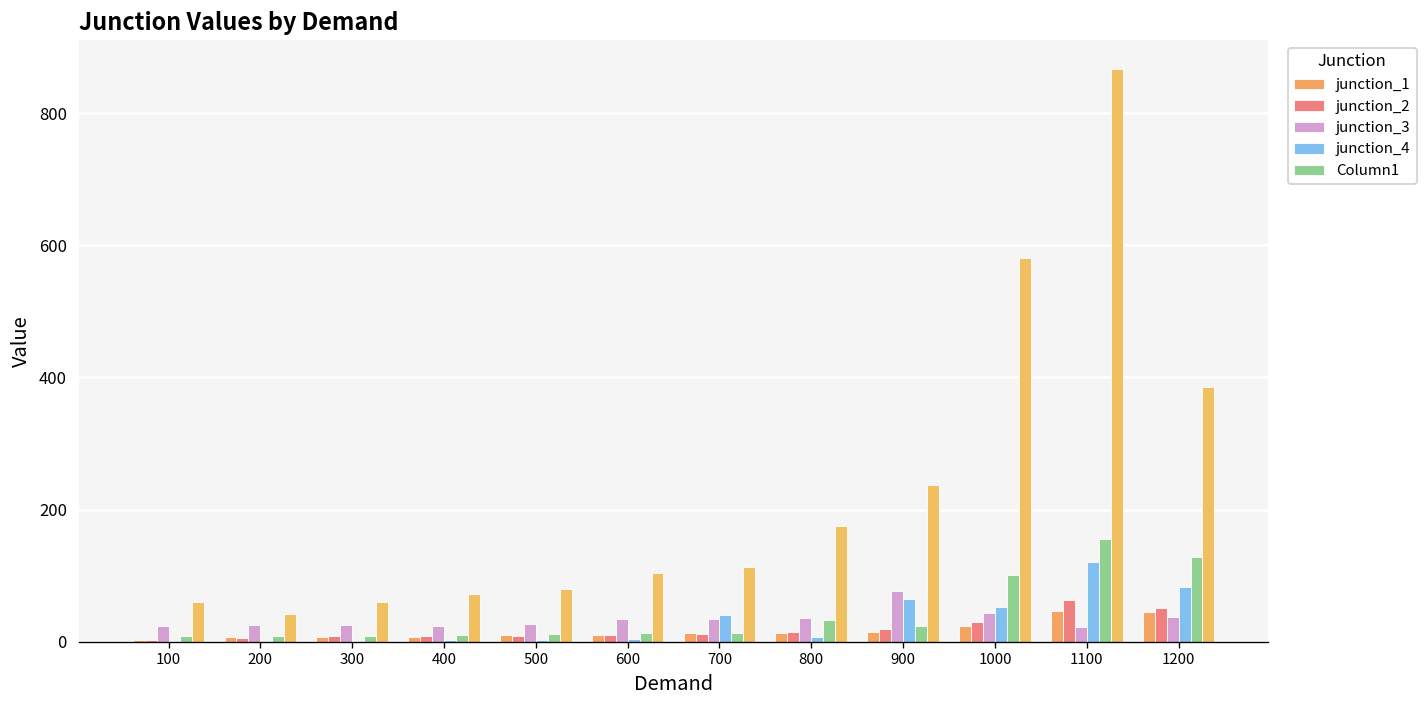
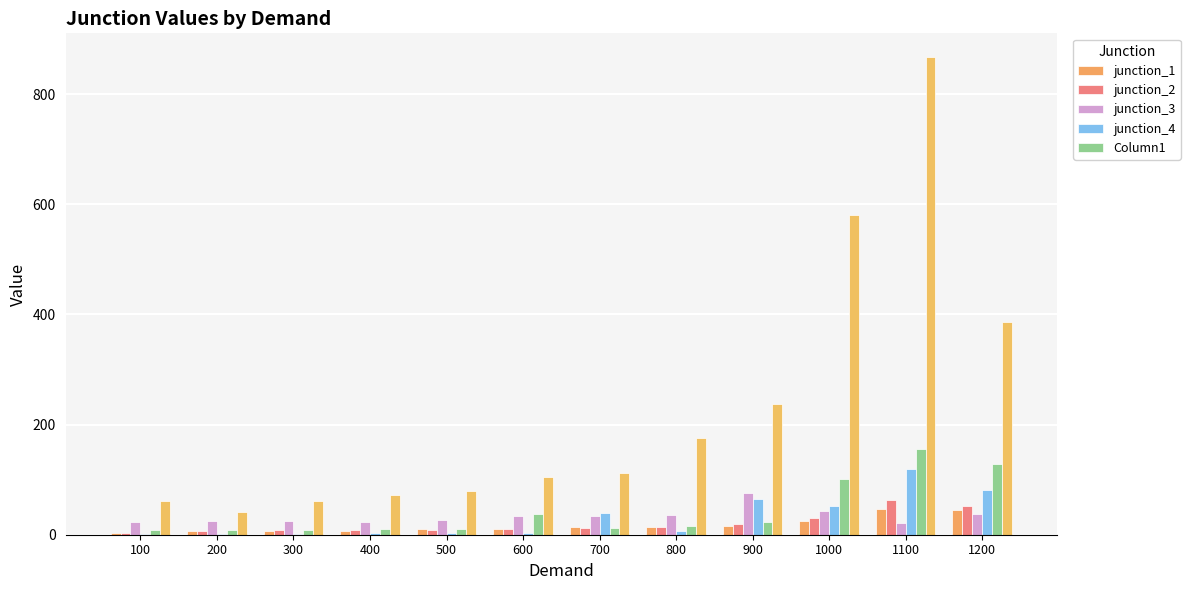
Column1, 600: 10 -> 40
Column1, 800: 30 -> 20
